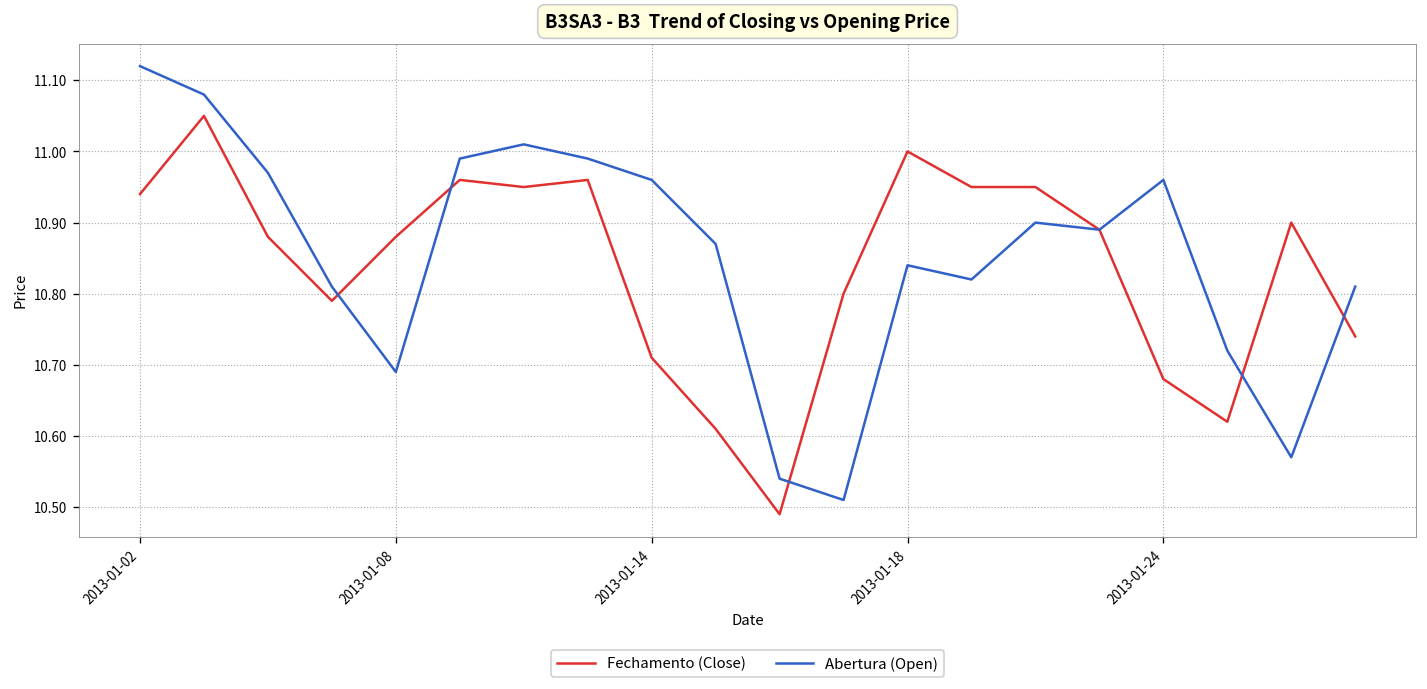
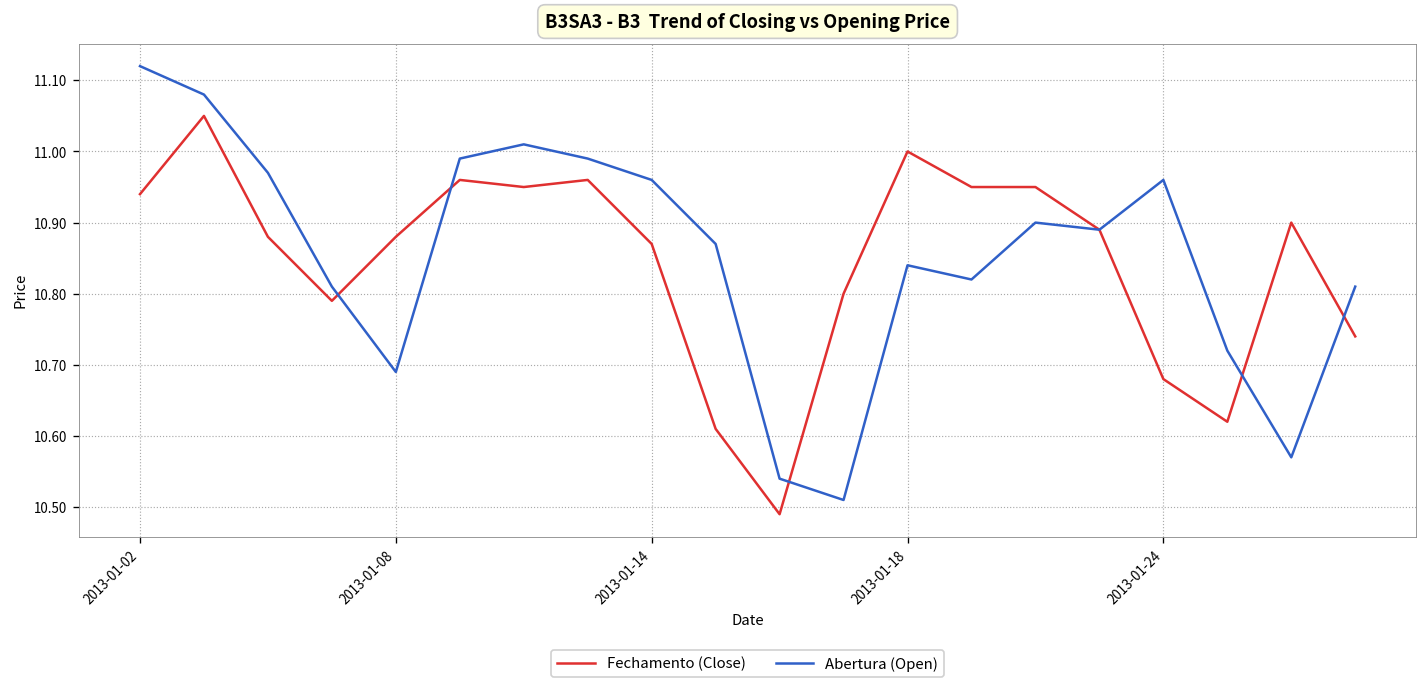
Fechamento (Close), 2013-01-14: 10.71 -> 10.87
